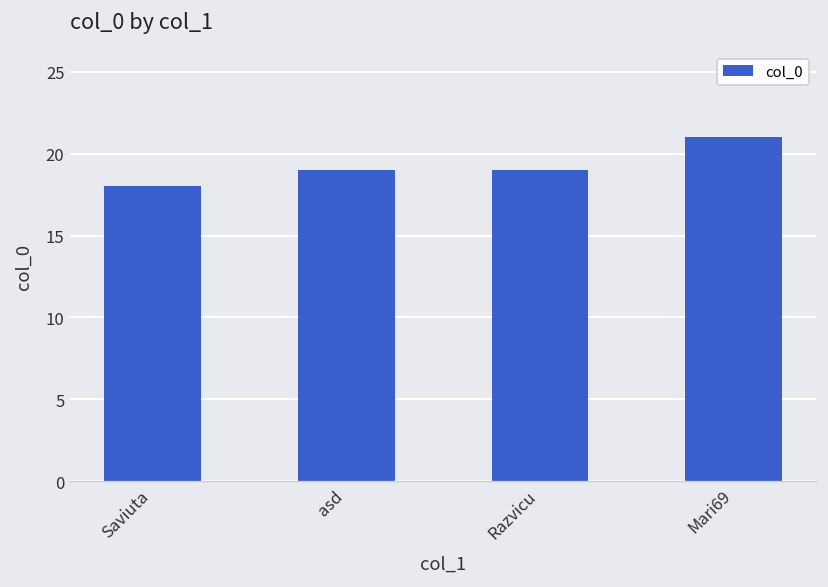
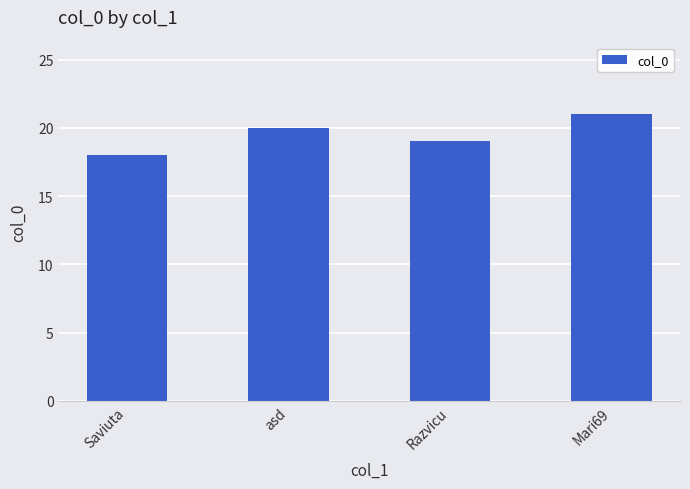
asd: 19 -> 20
